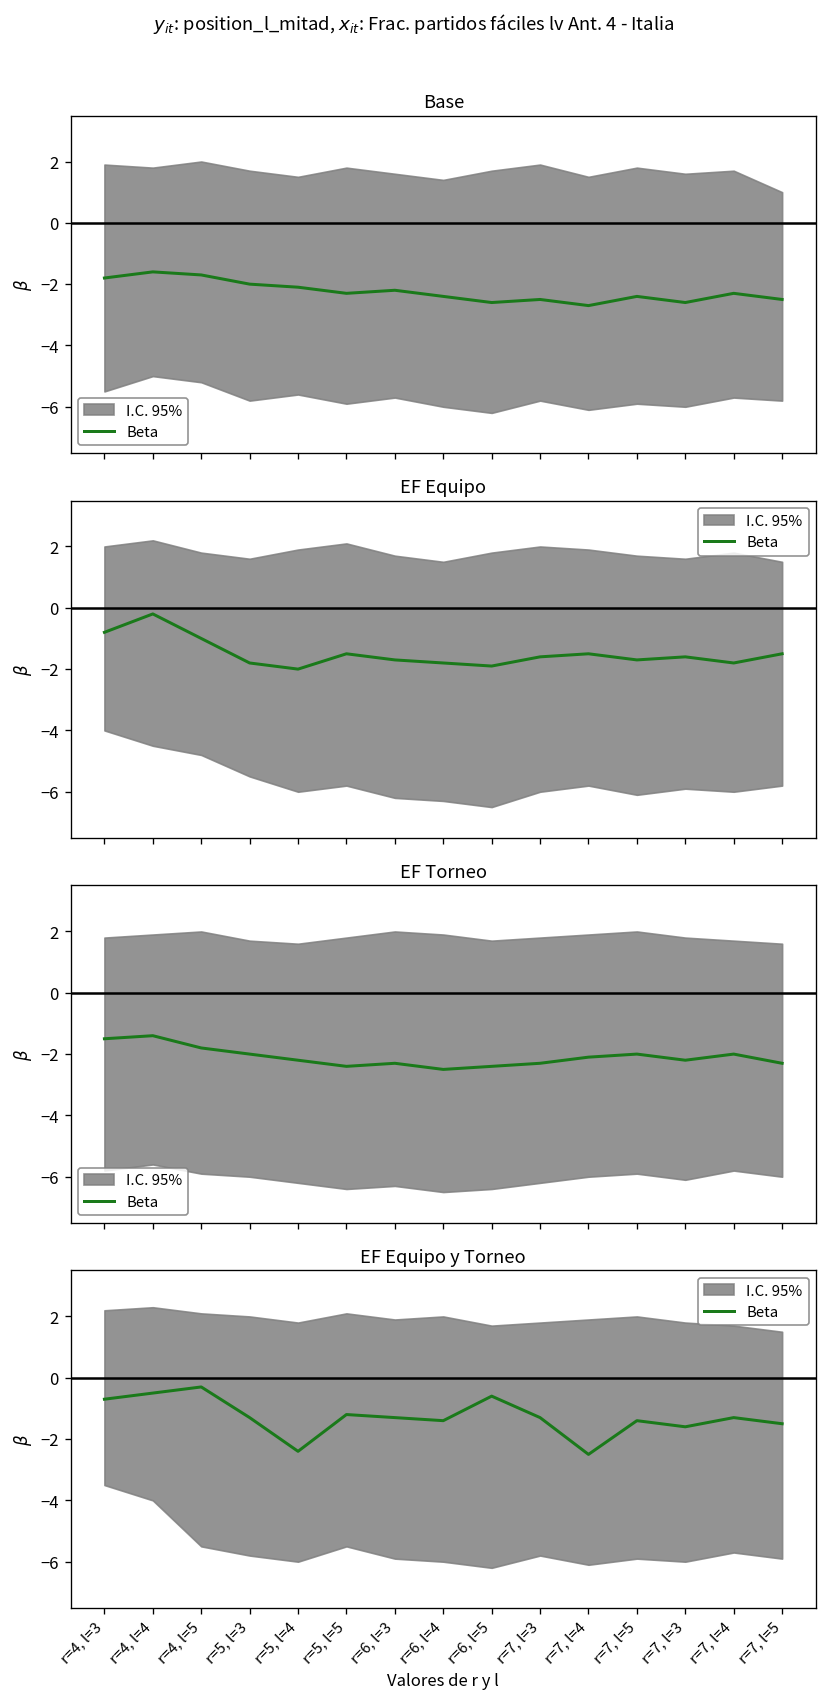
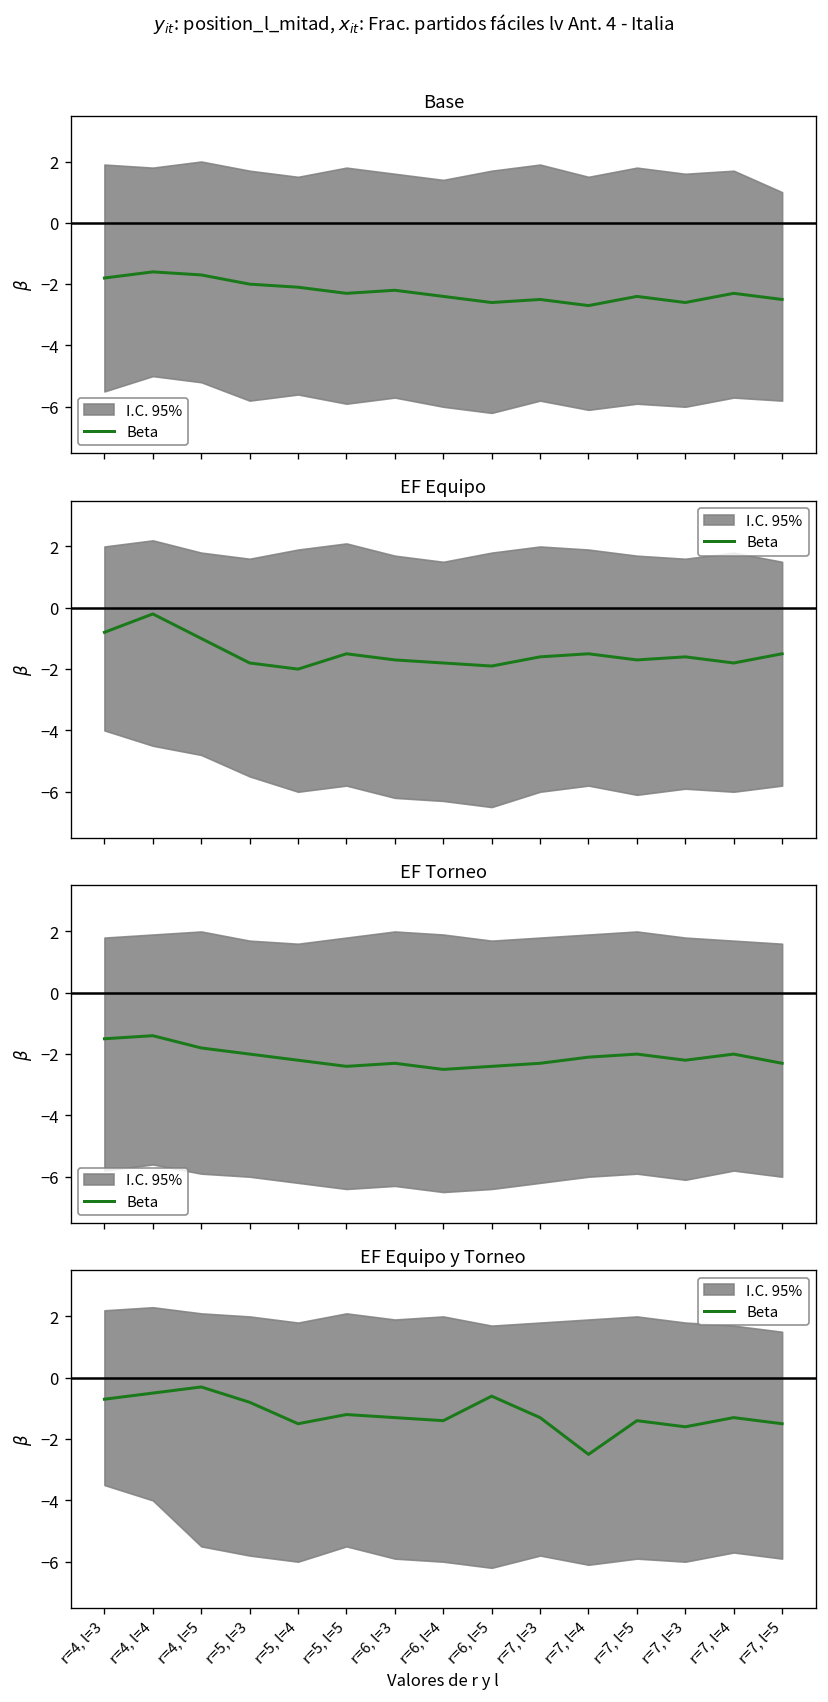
EF Equipo y Torneo, Beta, r=5, l=3: -1.3 -> -0.8
EF Equipo y Torneo, Beta, r=5, l=4: -2.4 -> -1.5
